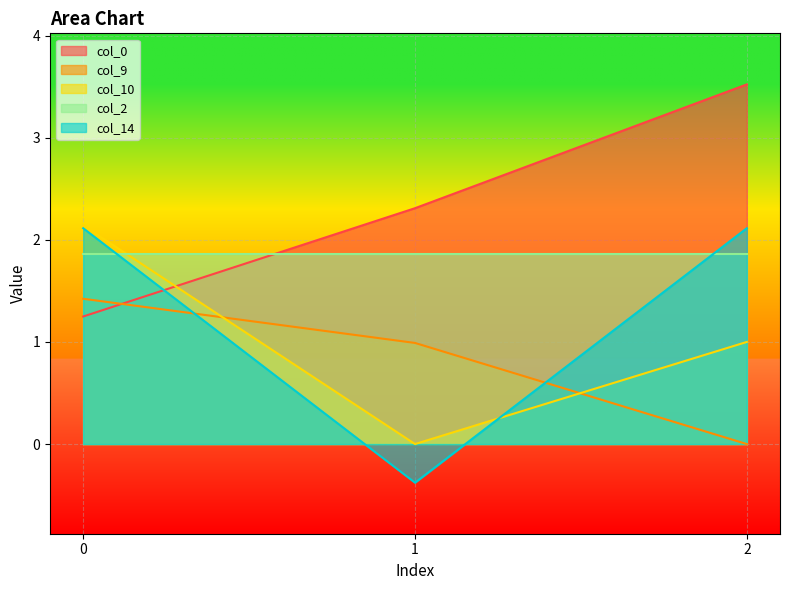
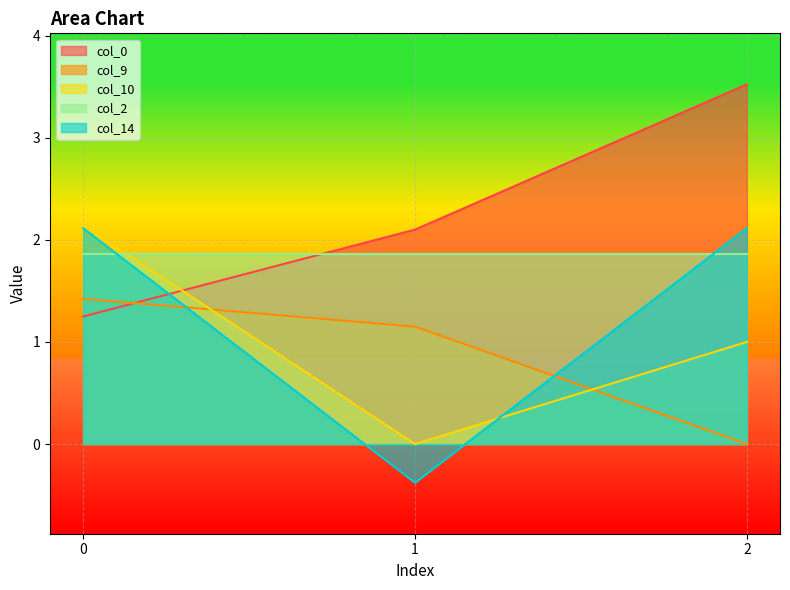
col_0, 1: 2.31 -> 2.10
col_9, 1: 0.99 -> 1.15
